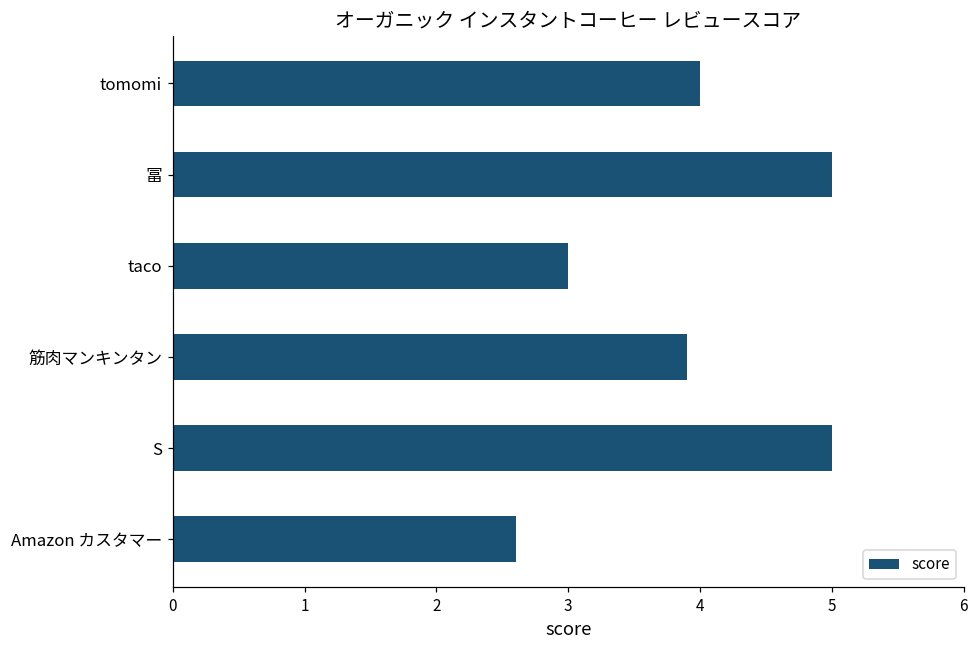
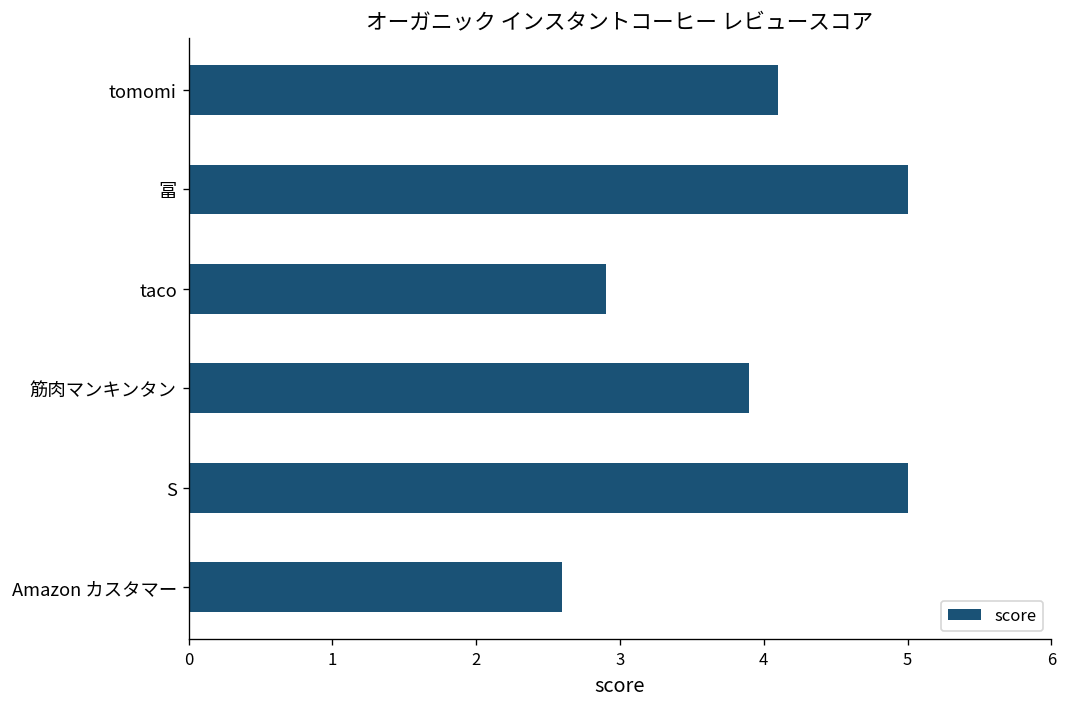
tomomi: 4.0 -> 4.1
taco: 3.0 -> 2.9
